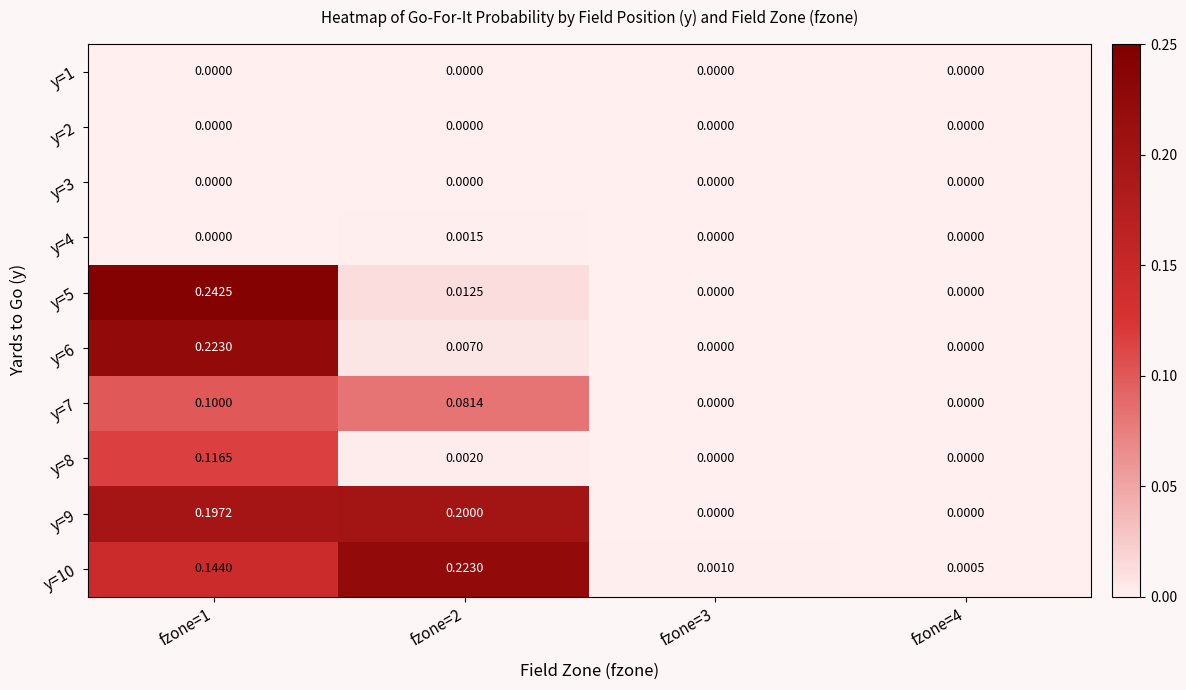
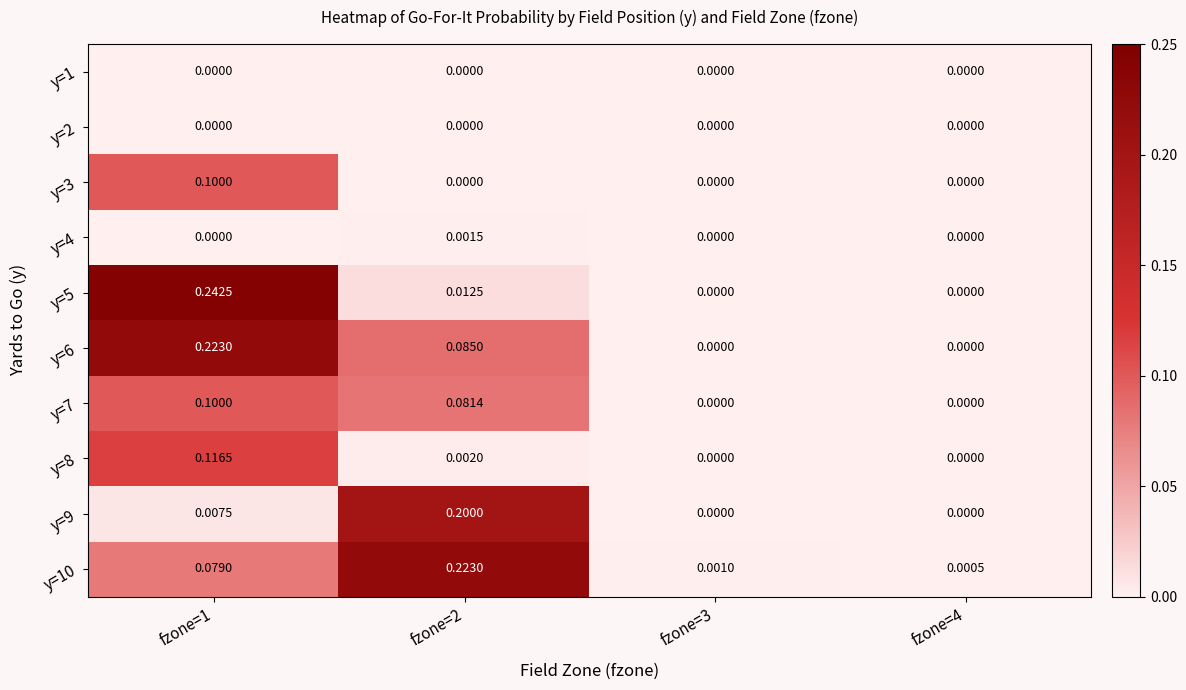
y=3, fzone=1: 0.0000 -> 0.1000
y=6, fzone=2: 0.0070 -> 0.0850
y=9, fzone=1: 0.1972 -> 0.0075
y=10, fzone=1: 0.1440 -> 0.0790
